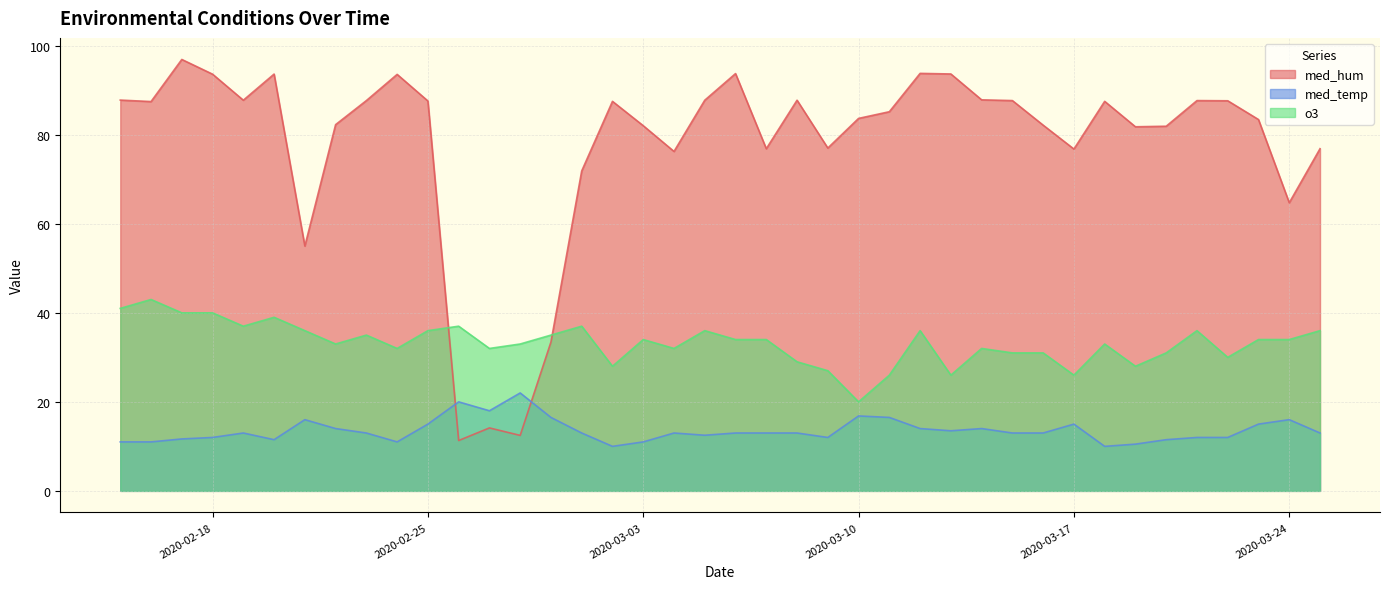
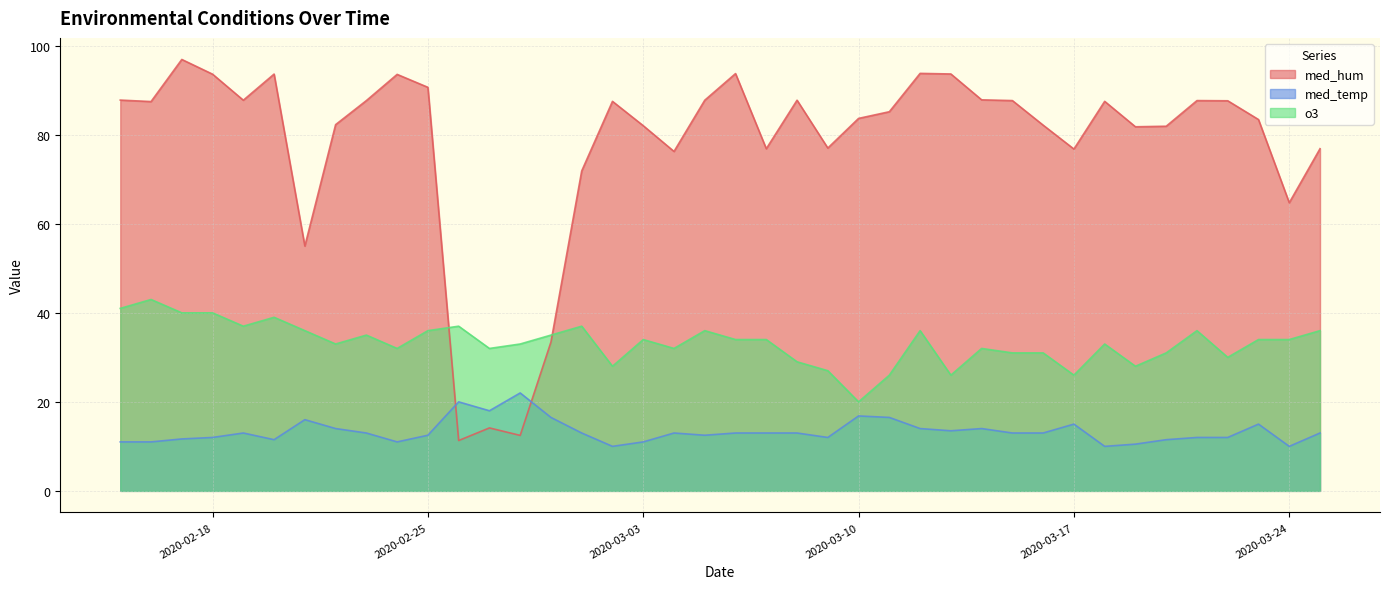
med_hum, 2020-02-25: 88 -> 91
med_temp, 2020-02-25: 15 -> 13
med_temp, 2020-03-24: 16 -> 10
